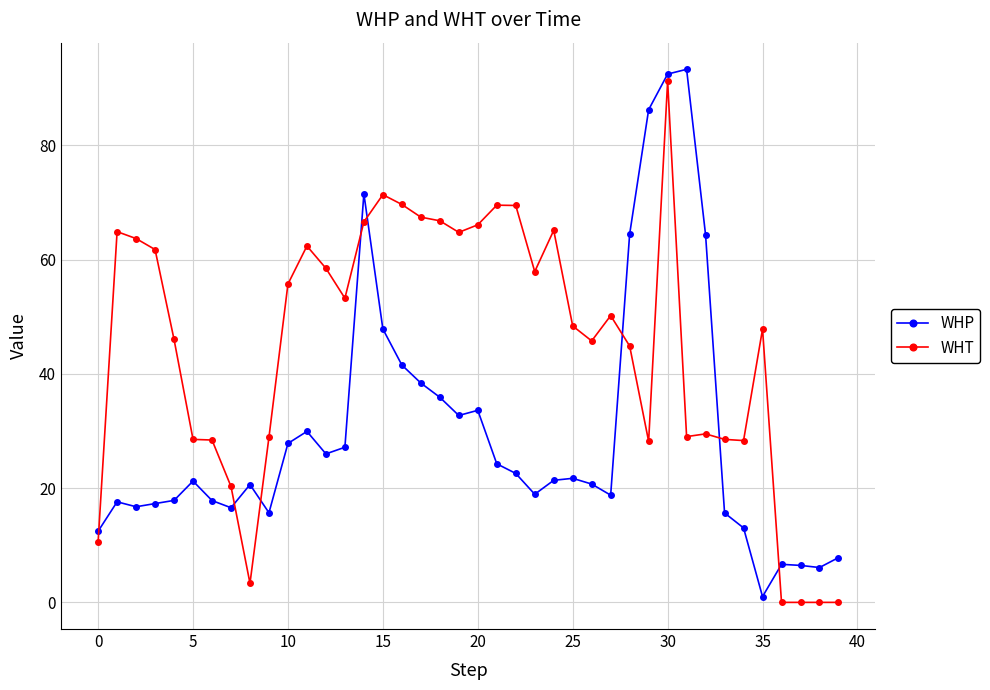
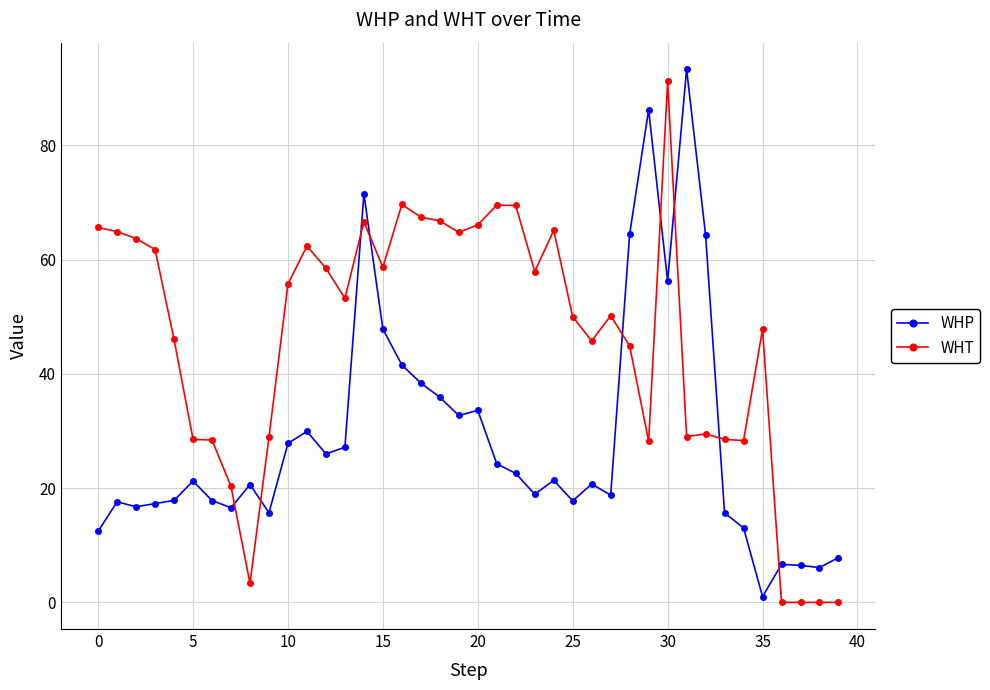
WHT, 0: 11 -> 66
WHT, 15: 71 -> 59
WHP, 25: 22 -> 18
WHT, 25: 48 -> 50
WHP, 30: 92 -> 56
